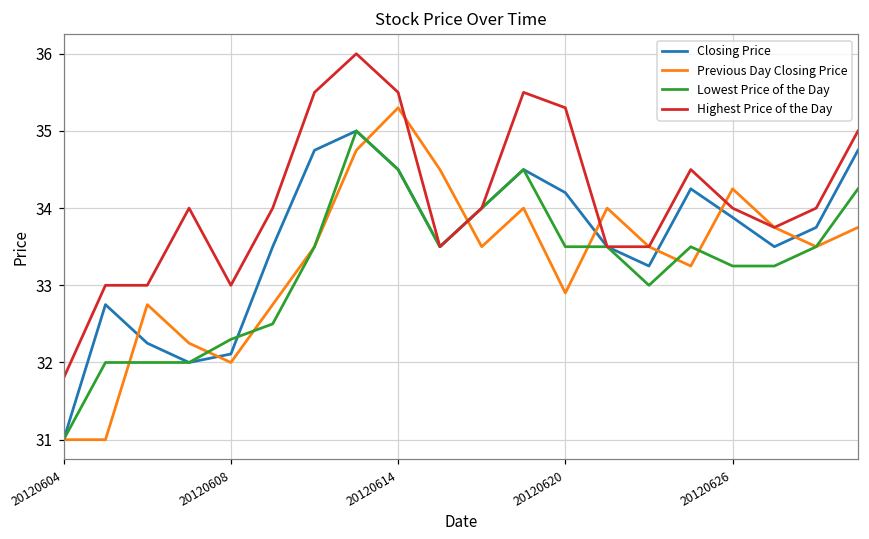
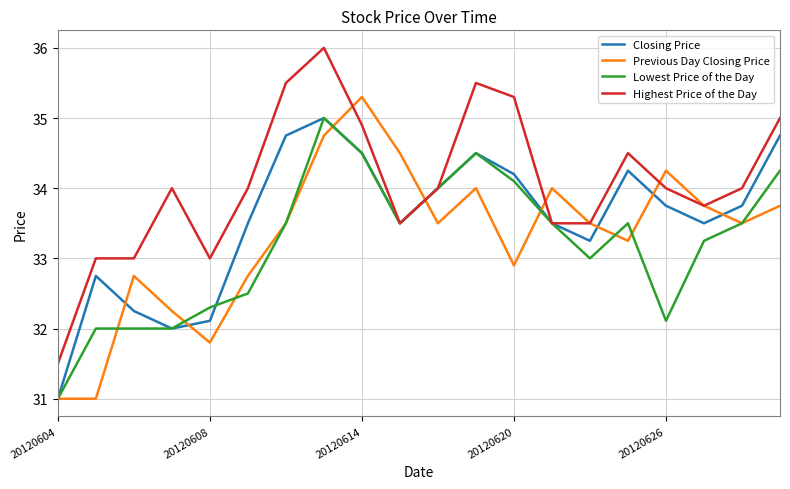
Highest Price of the Day, 20120604: 31.8 -> 31.5
Previous Day Closing Price, 20120608: 32.0 -> 31.8
Highest Price of the Day, 20120614: 35.5 -> 34.9
Lowest Price of the Day, 20120620: 33.5 -> 34.1
Closing Price, 20120626: 33.9 -> 33.8
Lowest Price of the Day, 20120626: 33.3 -> 32.1
